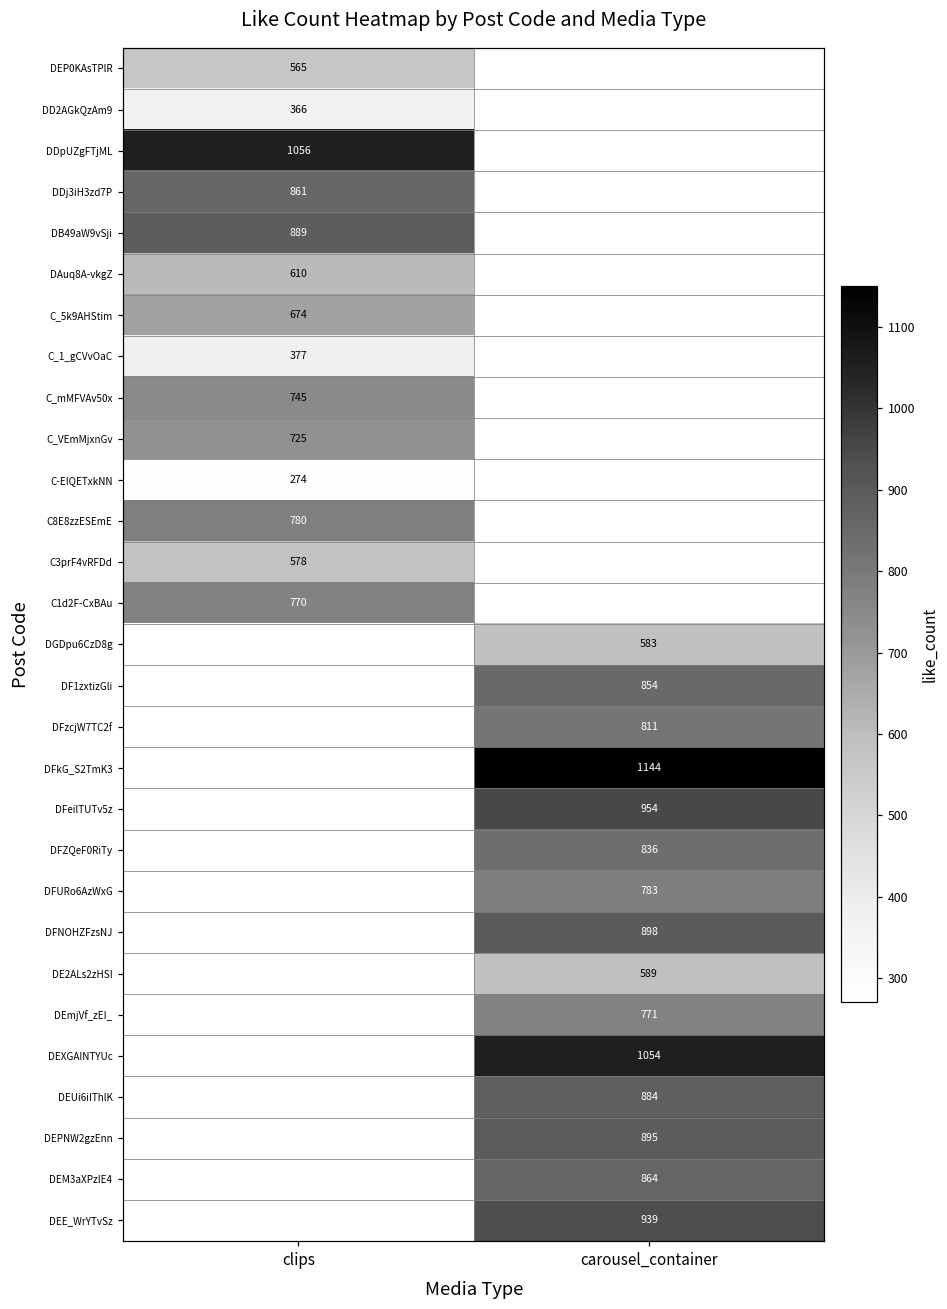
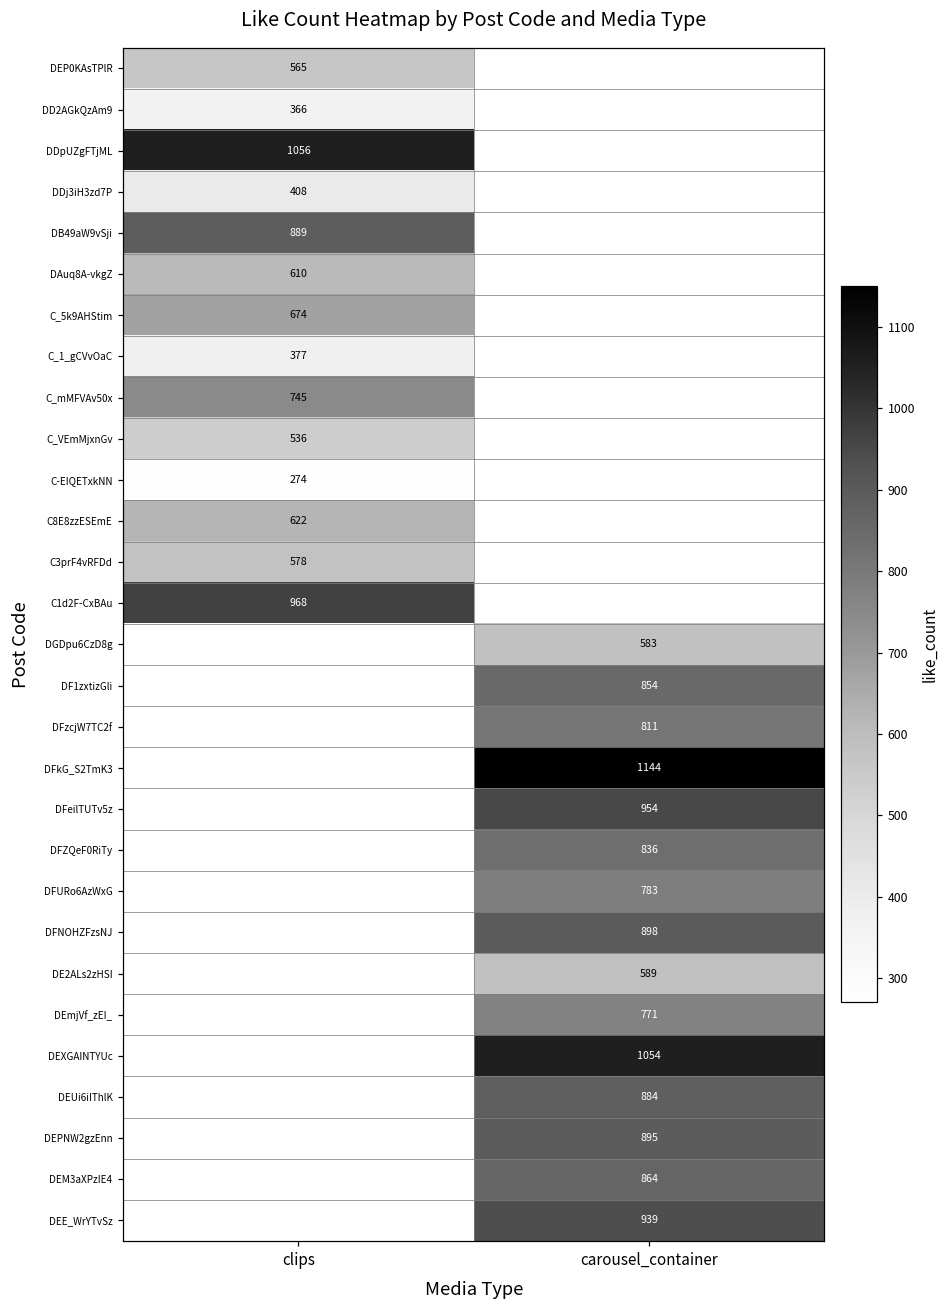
DDj3iH3zd7P, clips: 861 -> 408
C_VEmMjxnGv, clips: 725 -> 536
C8E8zzESEmE, clips: 780 -> 622
C1d2F-CxBAu, clips: 770 -> 968
